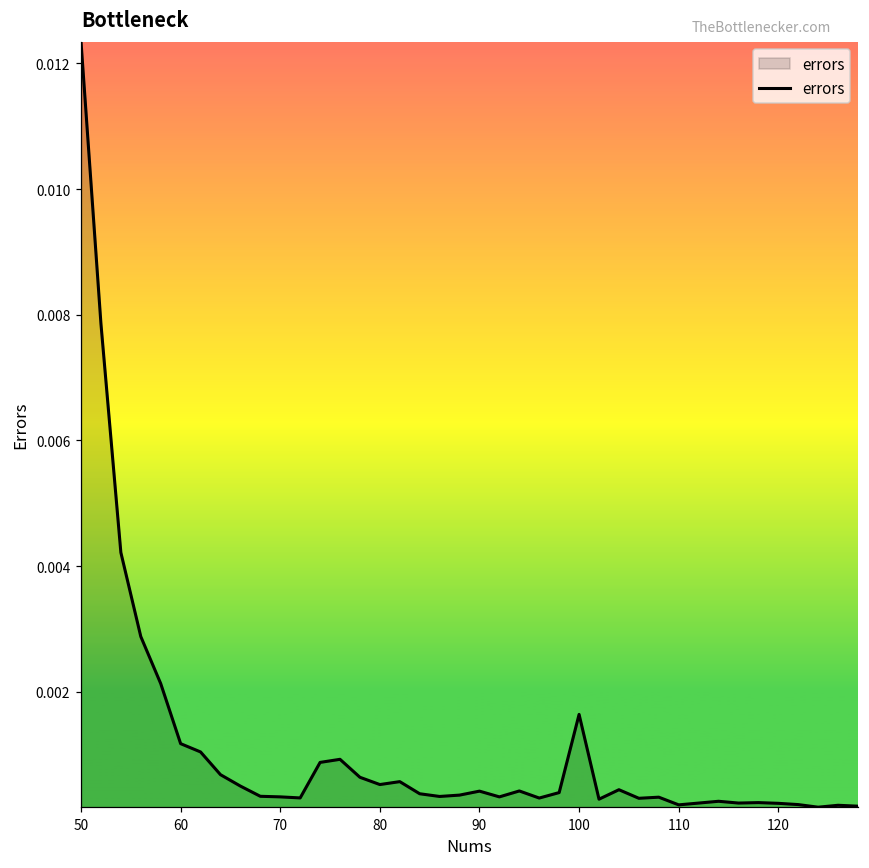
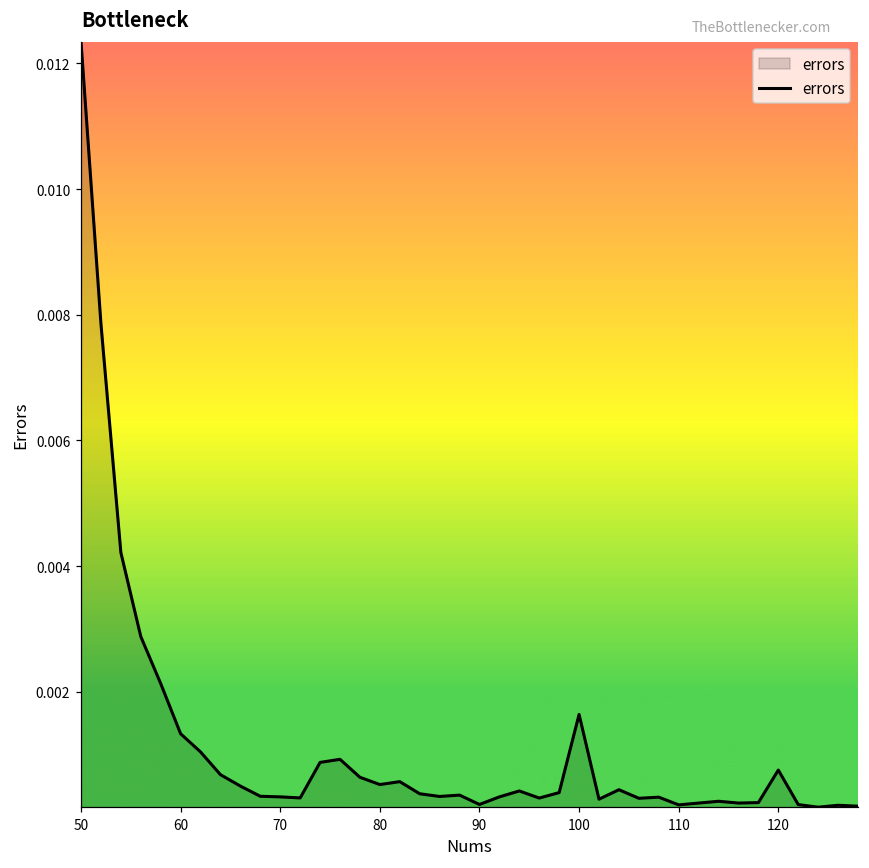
60: 0.0012 -> 0.0013
90: 0.0004 -> 0.0002
120: 0.0002 -> 0.0008
